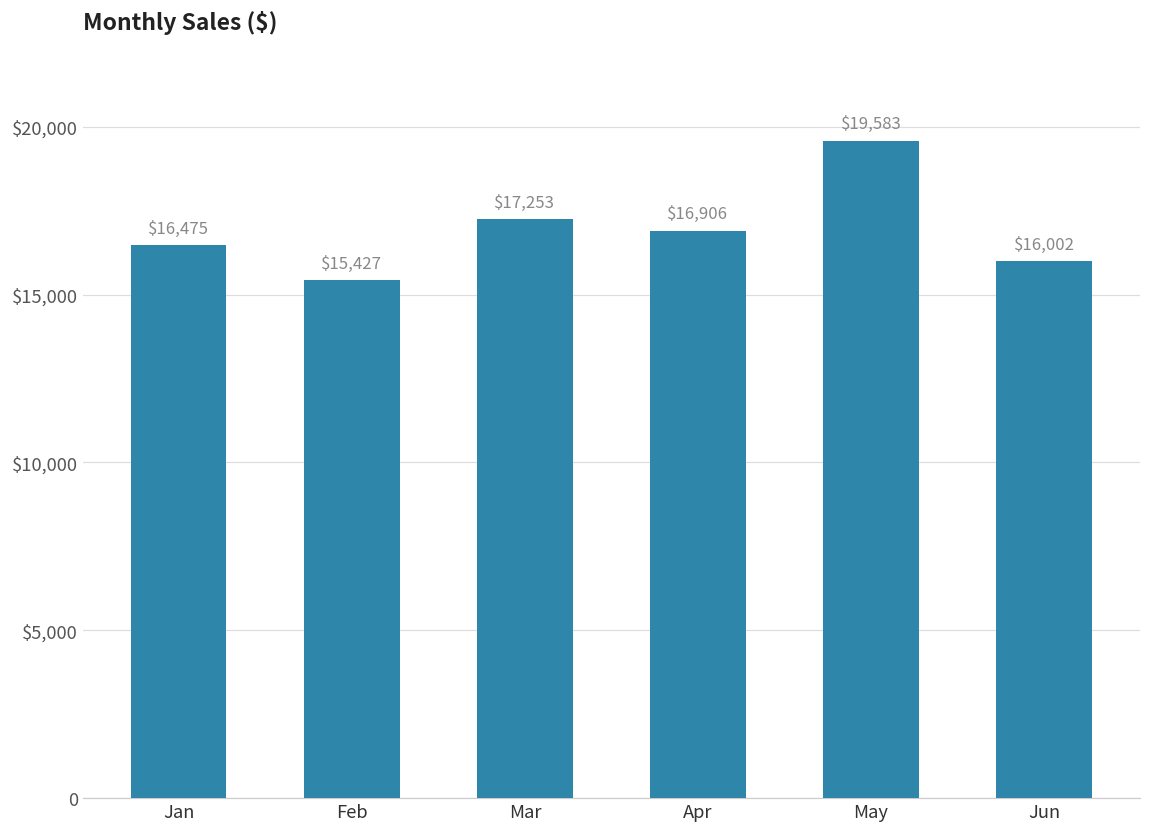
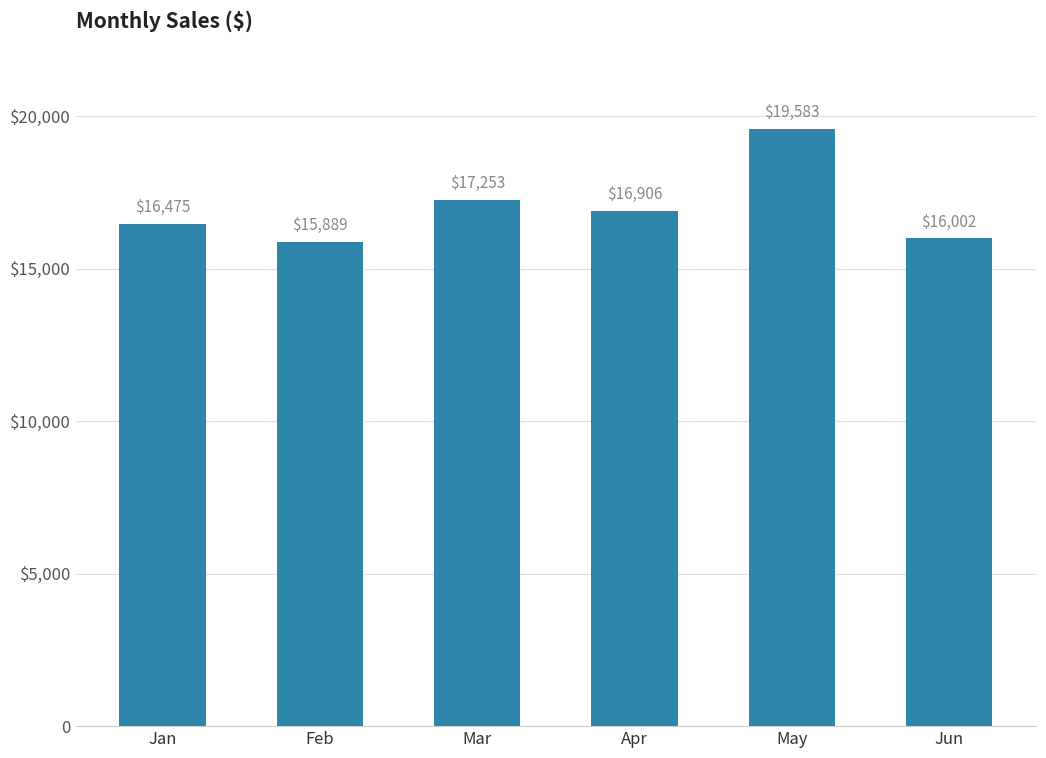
Feb: $15,427 -> $15,889
